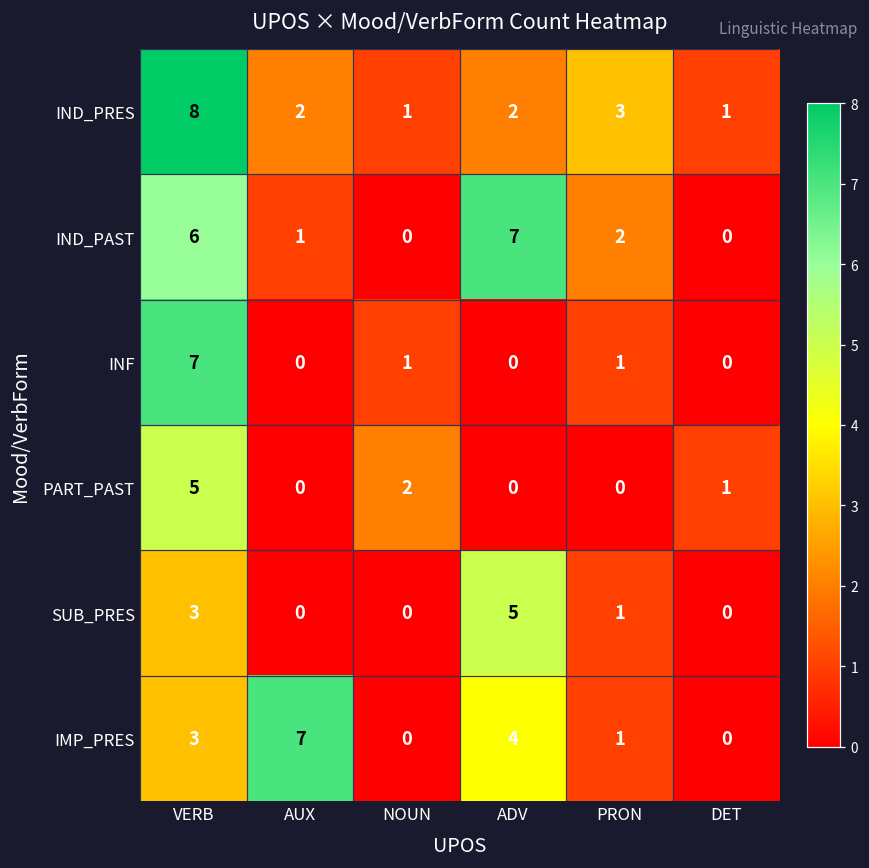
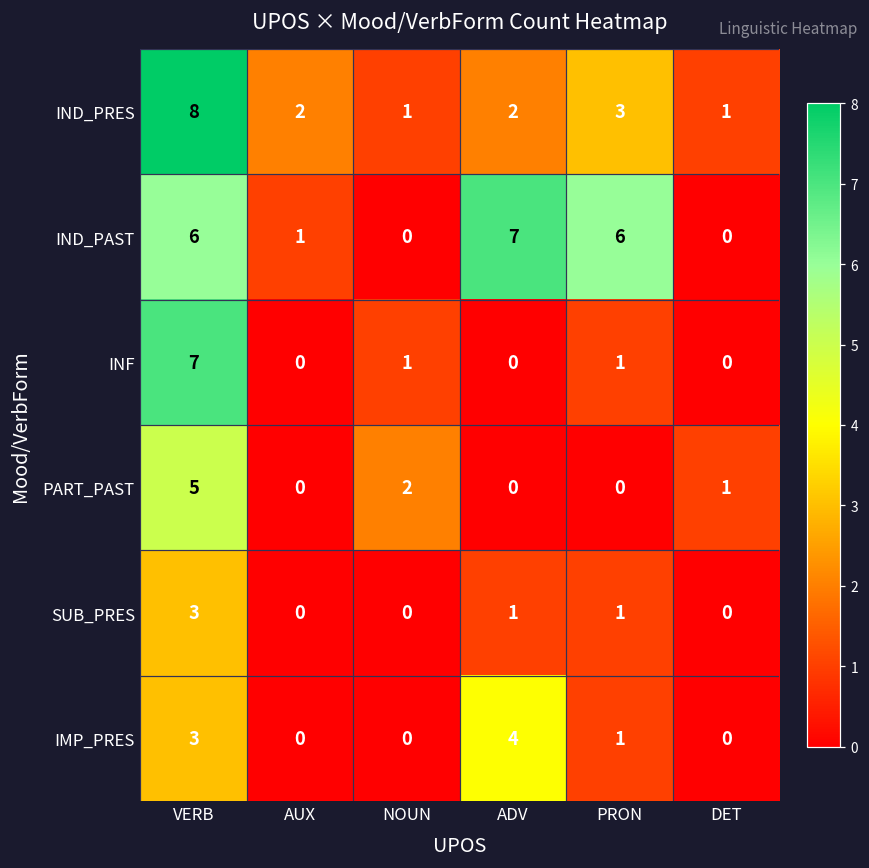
IND_PAST, PRON: 2 -> 6
SUB_PRES, ADV: 5 -> 1
IMP_PRES, AUX: 7 -> 0
